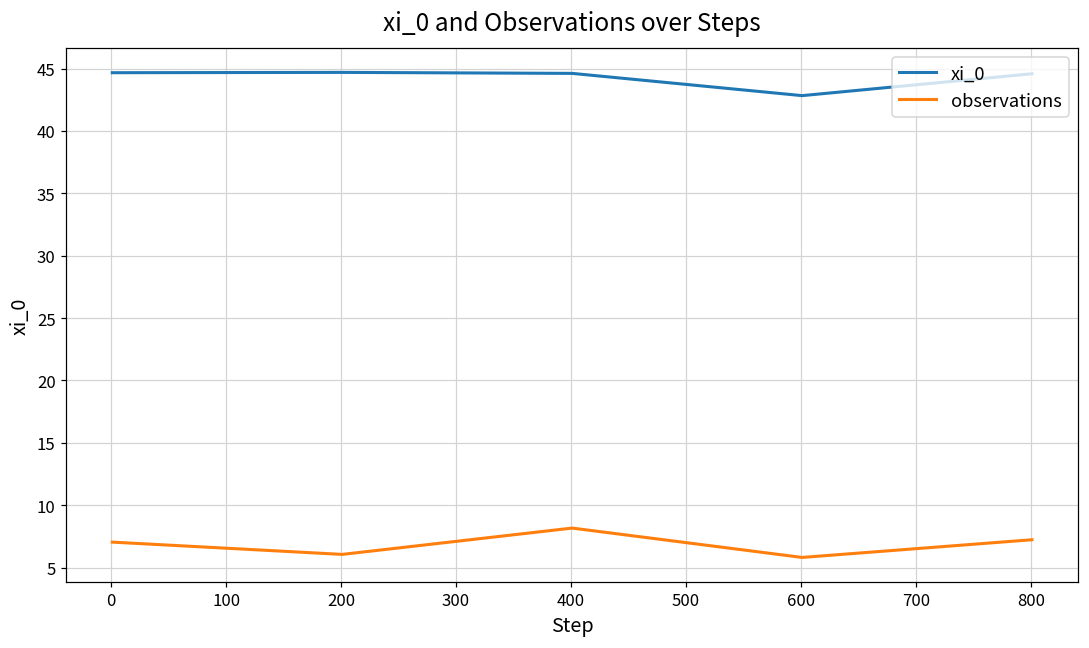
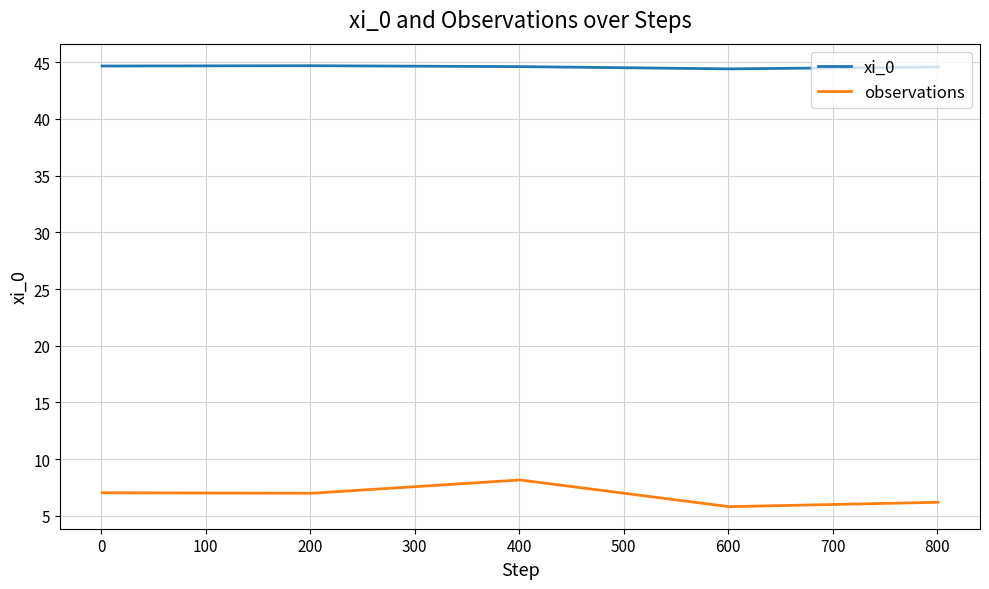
observations, 200: 6.1 -> 7.0
xi_0, 600: 42.8 -> 44.4
observations, 800: 7.2 -> 6.2
